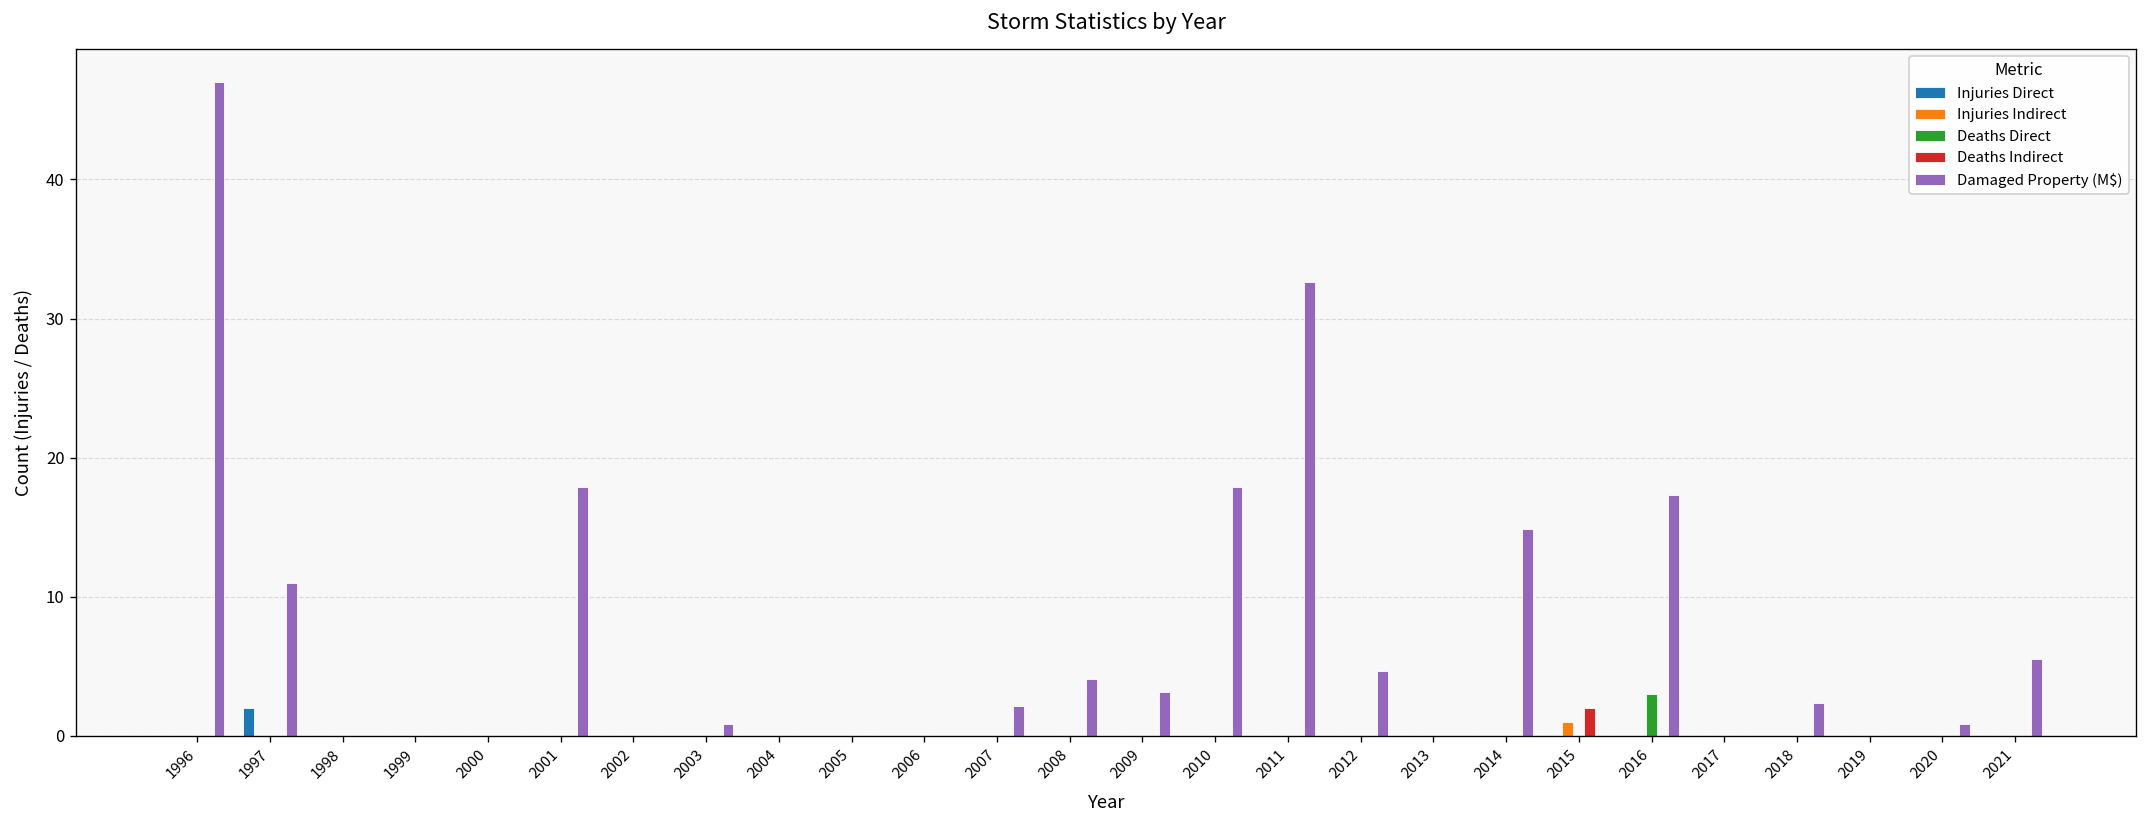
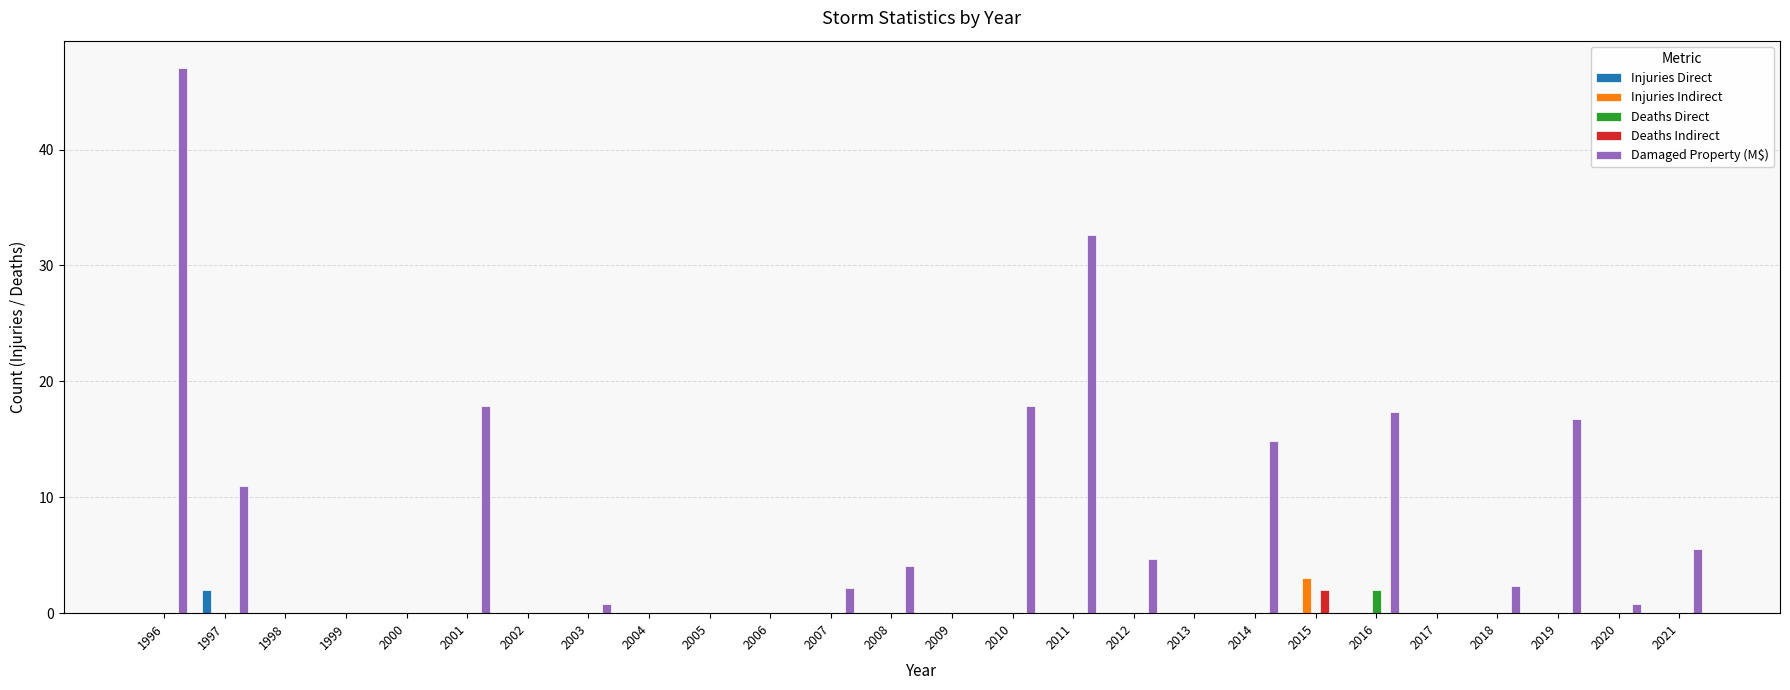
Damaged Property (M$), 2009: 3.1 -> 0.0
Injuries Indirect, 2015: 1 -> 3
Deaths Direct, 2016: 3 -> 2
Damaged Property (M$), 2019: 0.0 -> 16.8
